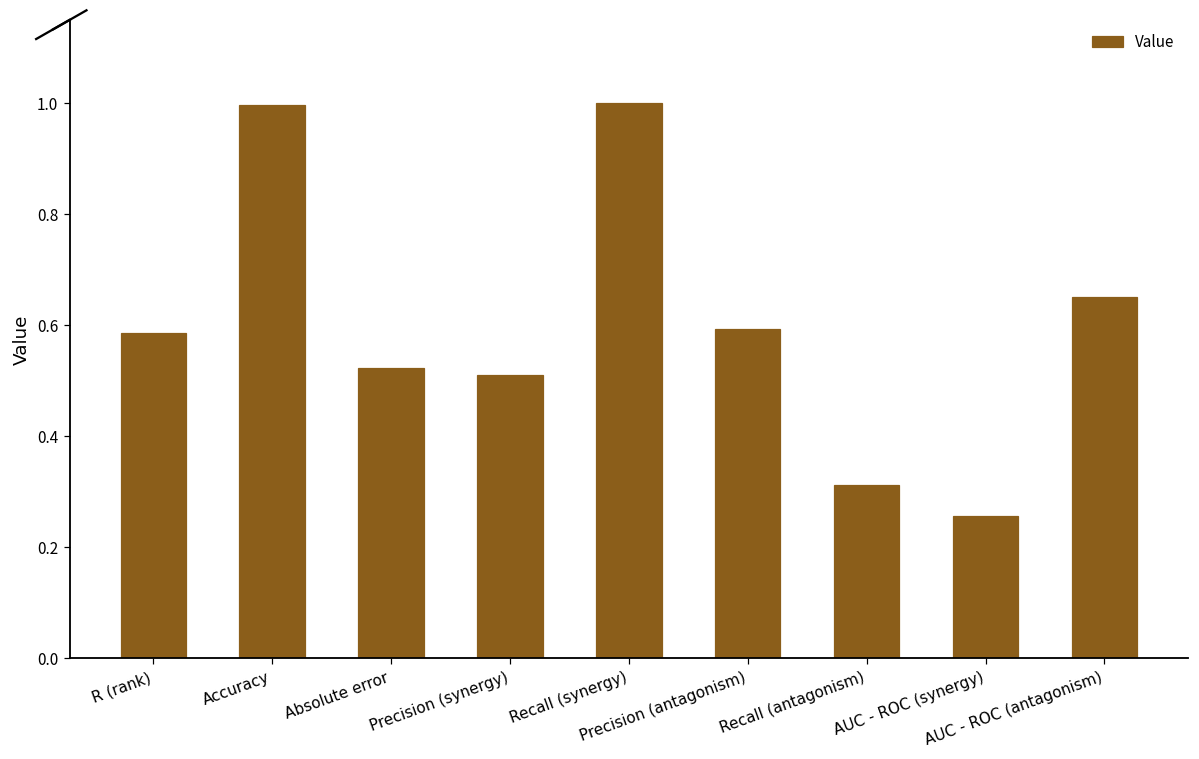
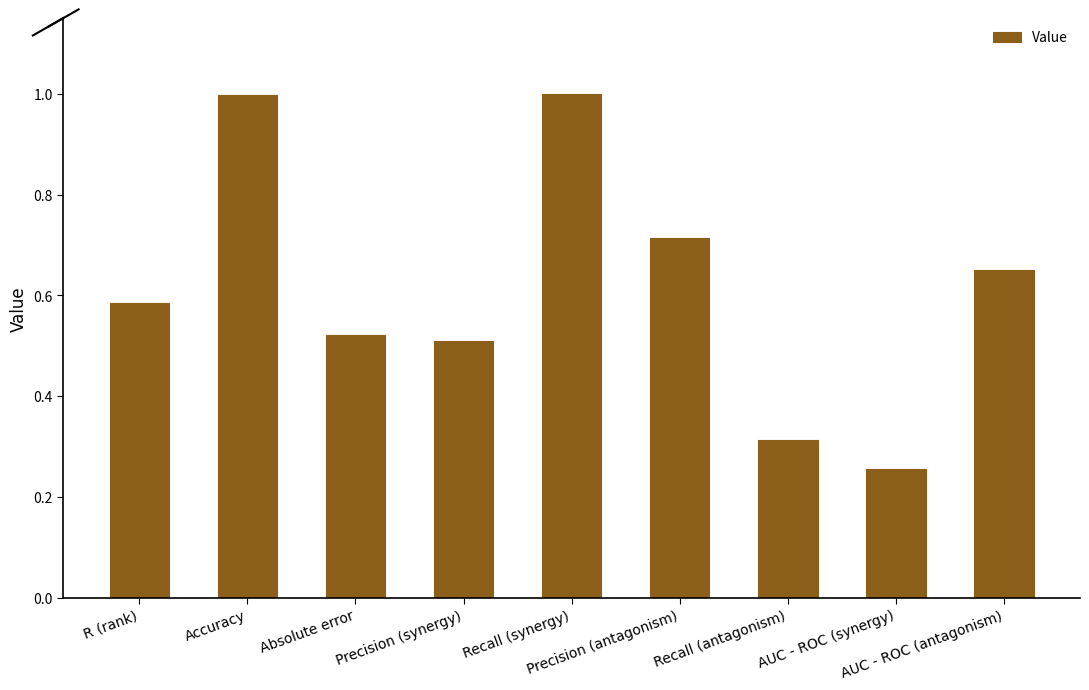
Precision (antagonism): 0.59 -> 0.71
